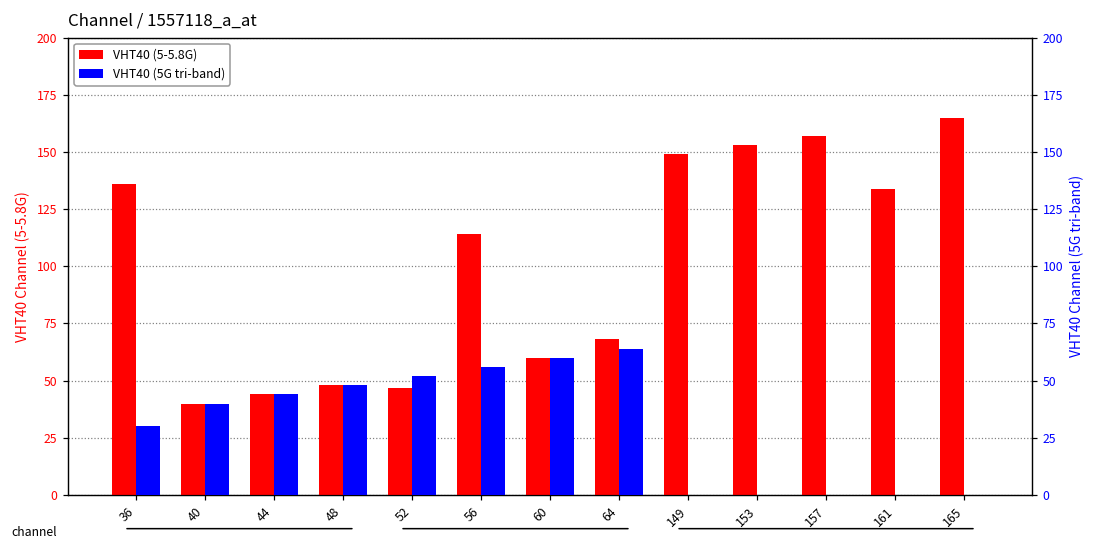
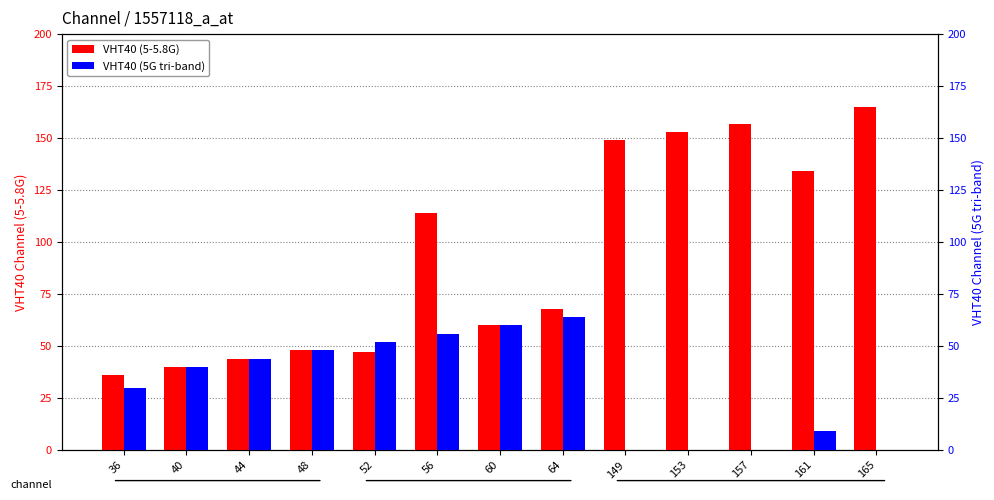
VHT40 (5-5.8G), 36: 136 -> 36
VHT40 (5G tri-band), 161: 0 -> 9
